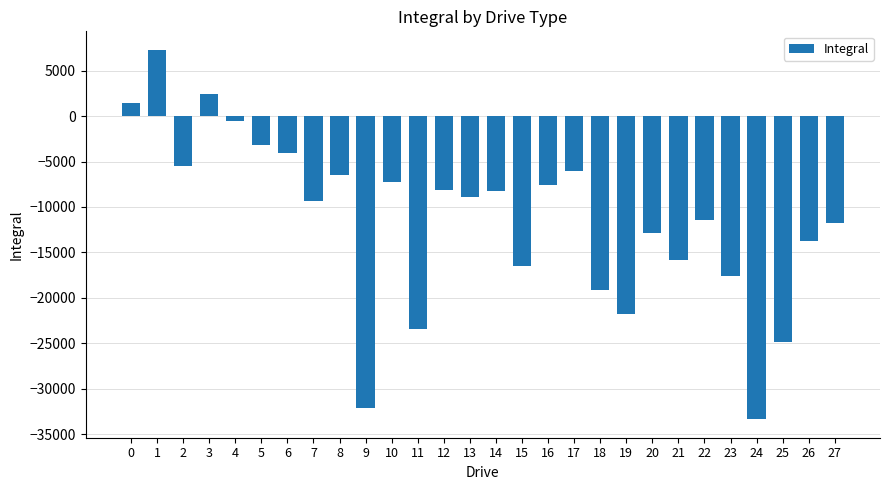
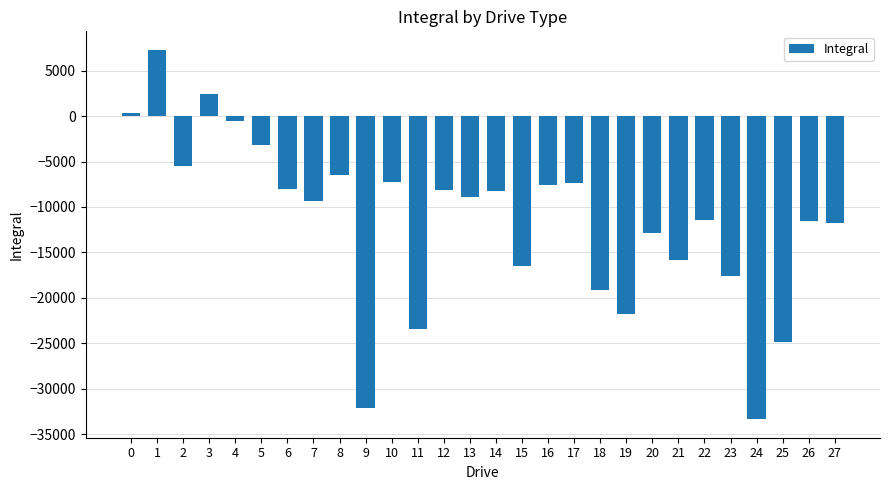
0: 1000 -> 0
6: -4000 -> -8000
17: -6000 -> -7000
26: -14000 -> -12000
